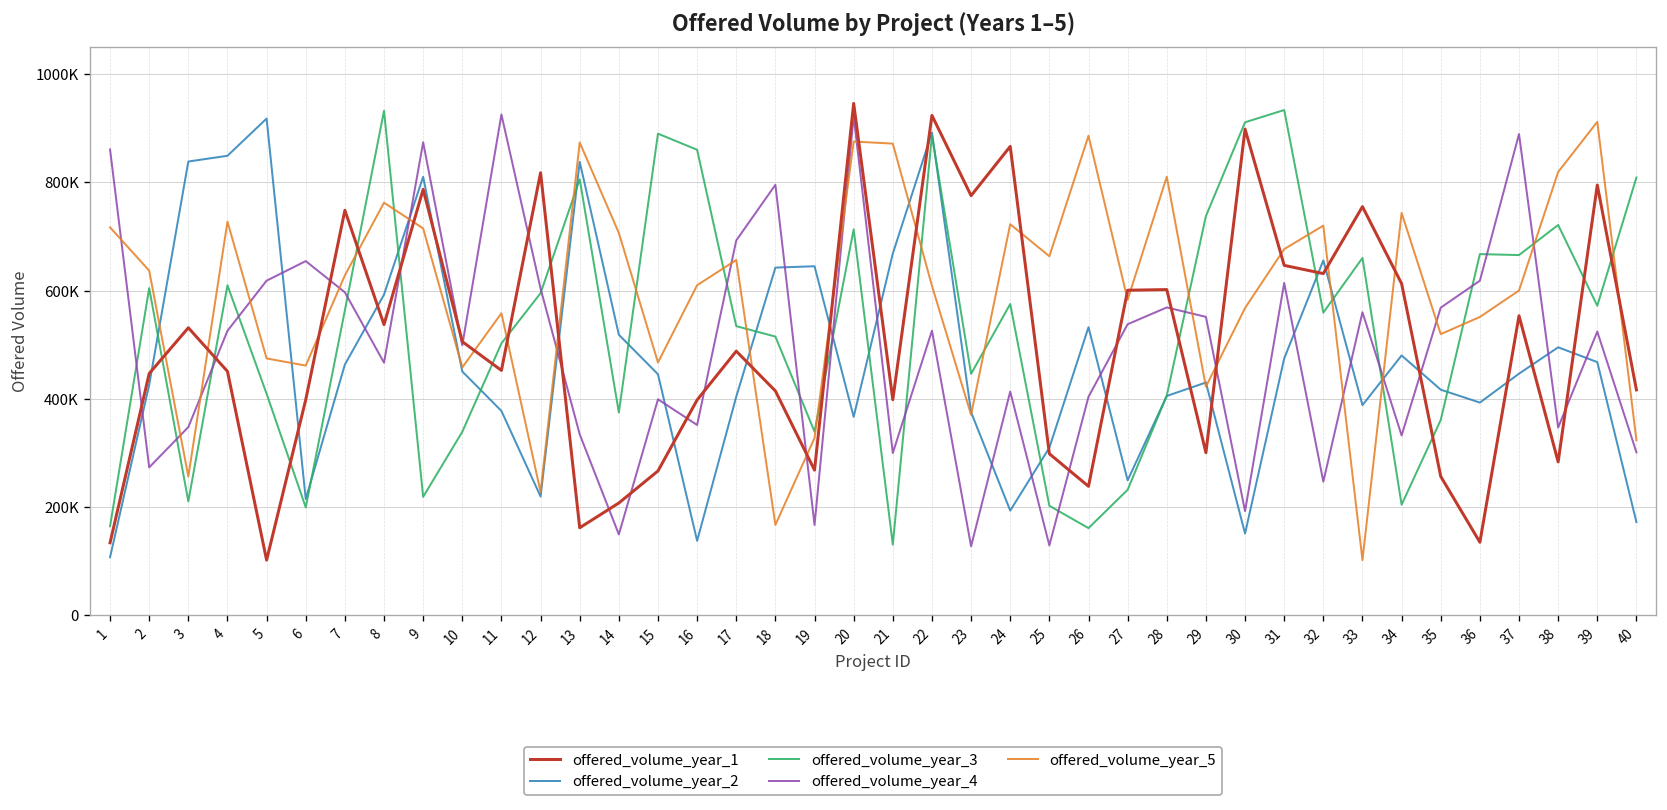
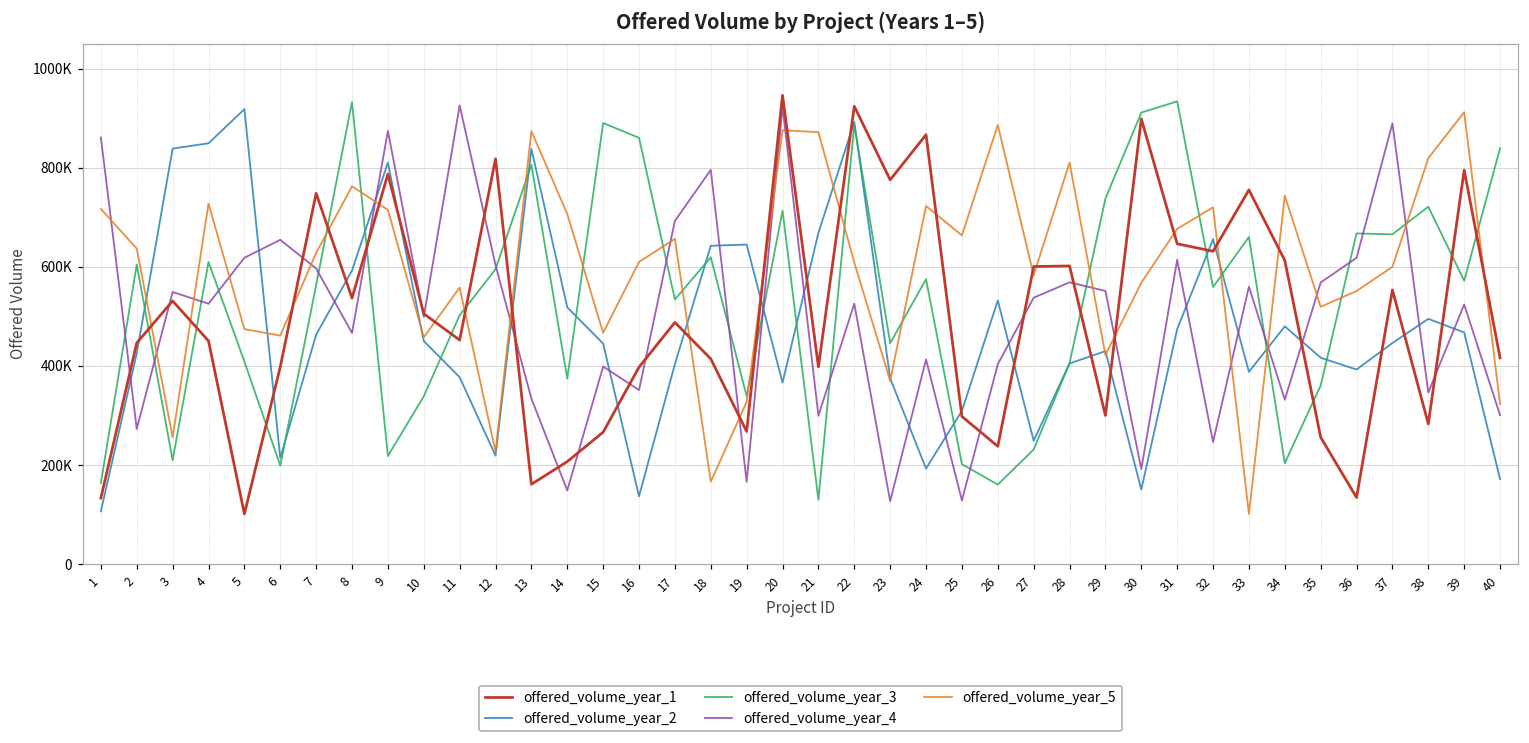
offered_volume_year_4, 3: 350000 -> 550000
offered_volume_year_3, 18: 510000 -> 620000
offered_volume_year_3, 40: 810000 -> 840000
